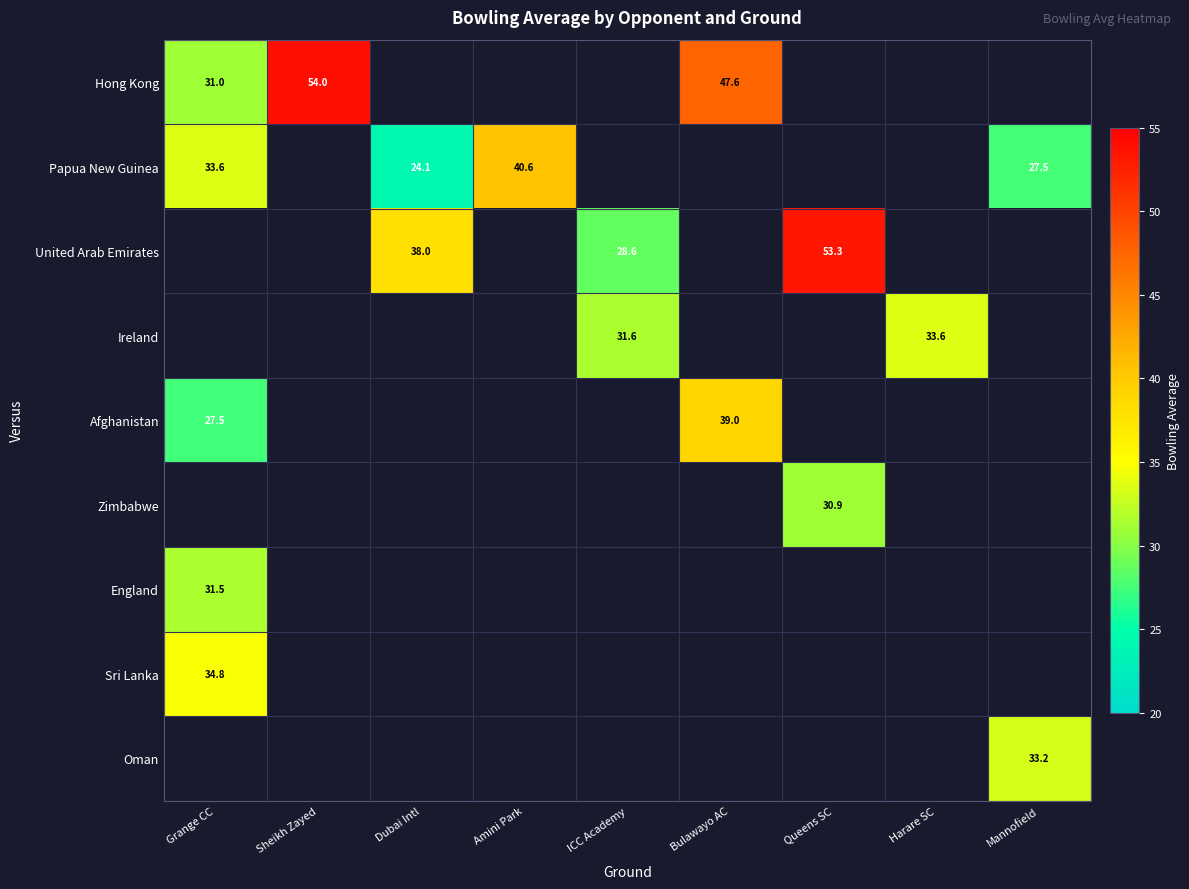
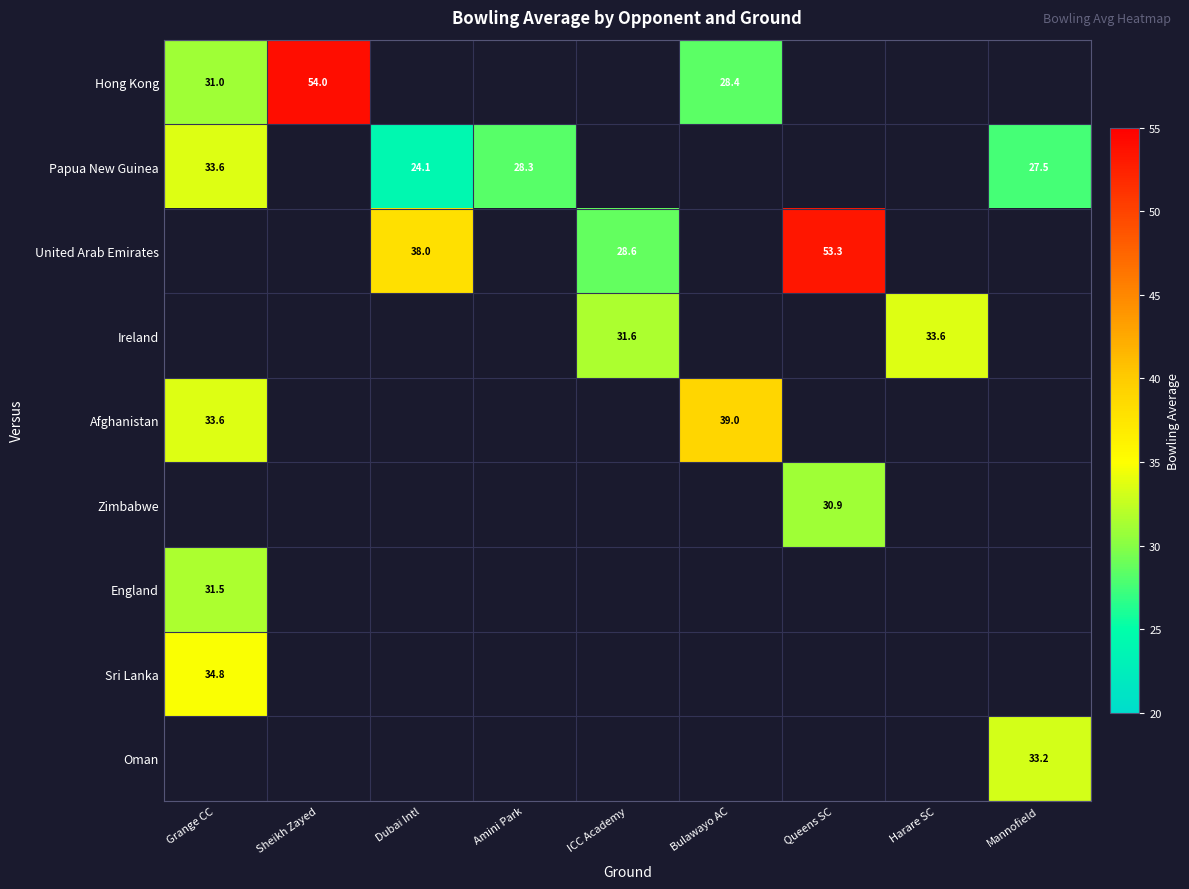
Hong Kong, Bulawayo AC: 47.6 -> 28.4
Papua New Guinea, Amini Park: 40.6 -> 28.3
Afghanistan, Grange CC: 27.5 -> 33.6
